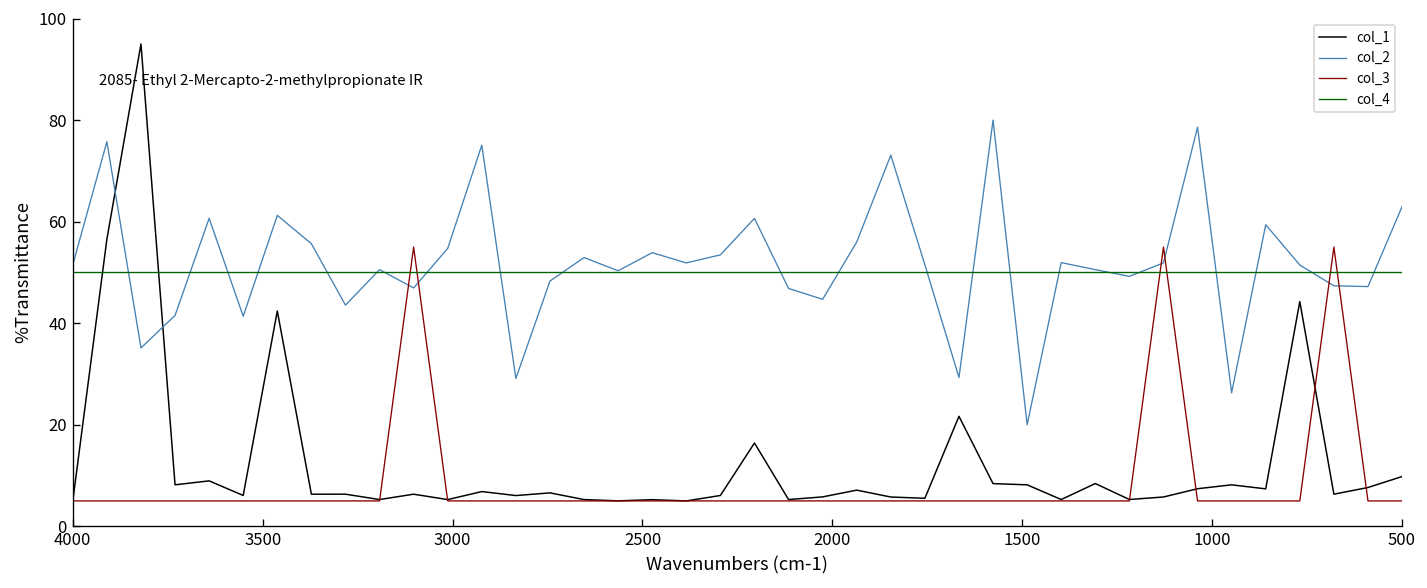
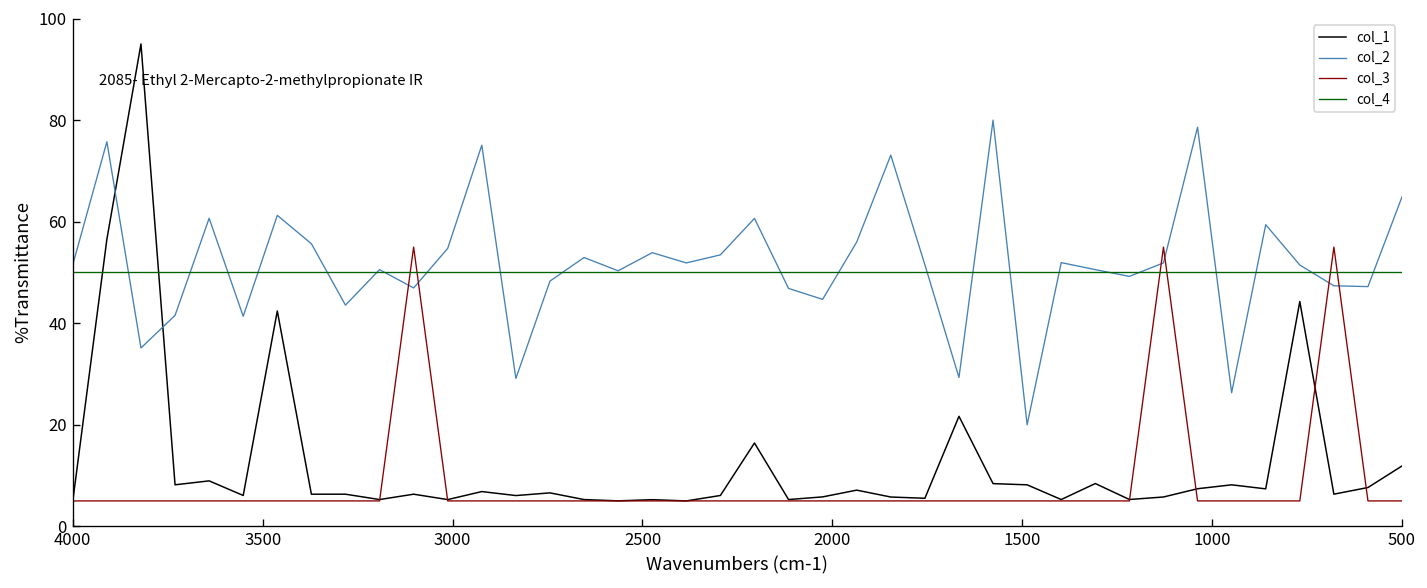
col_1, 500: 10 -> 12
col_2, 500: 63 -> 65
